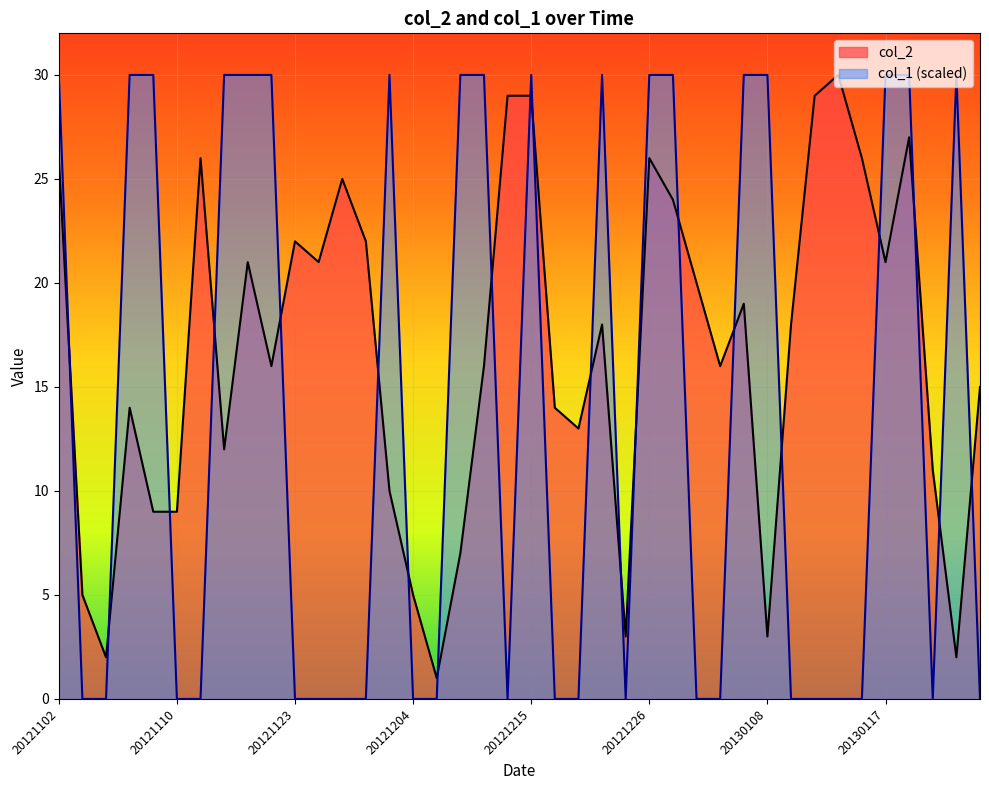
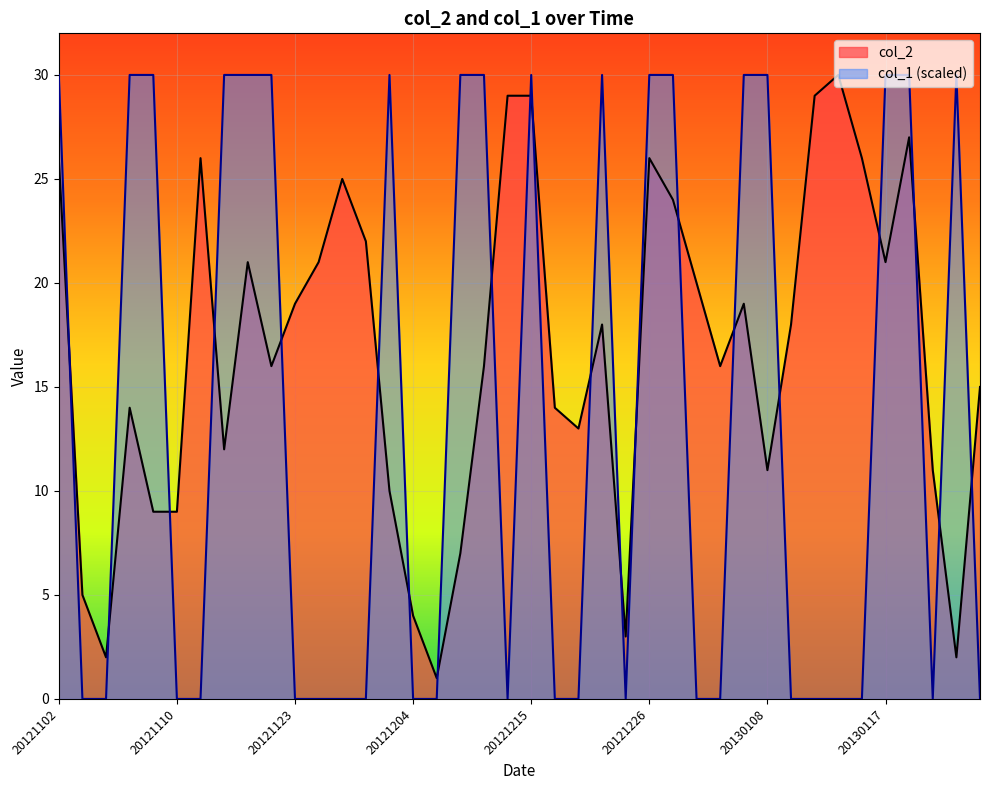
col_2, 20121123: 22 -> 19
col_2, 20121204: 5 -> 4
col_2, 20130108: 3 -> 11
